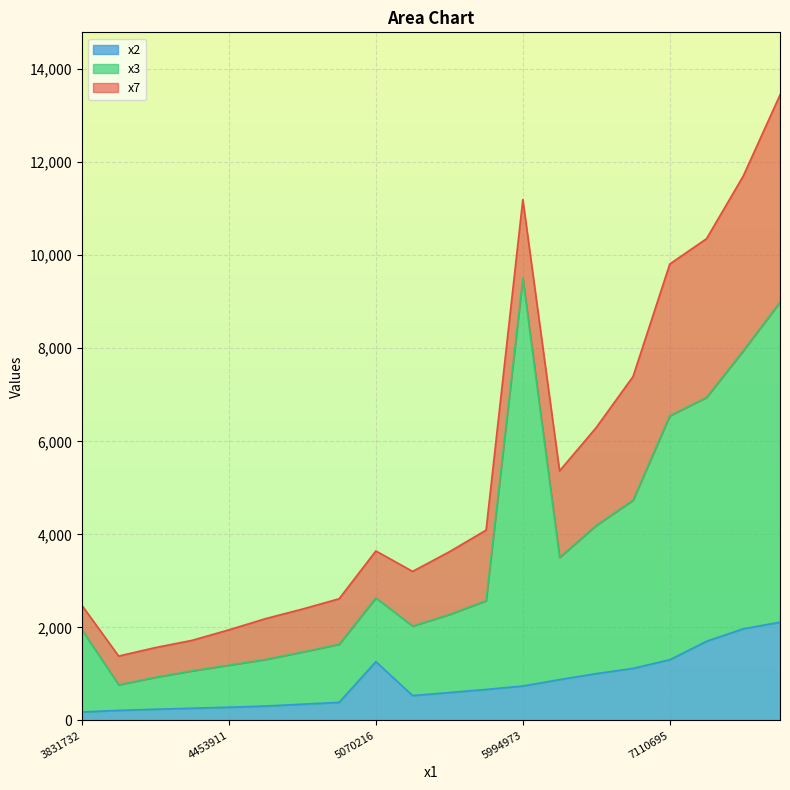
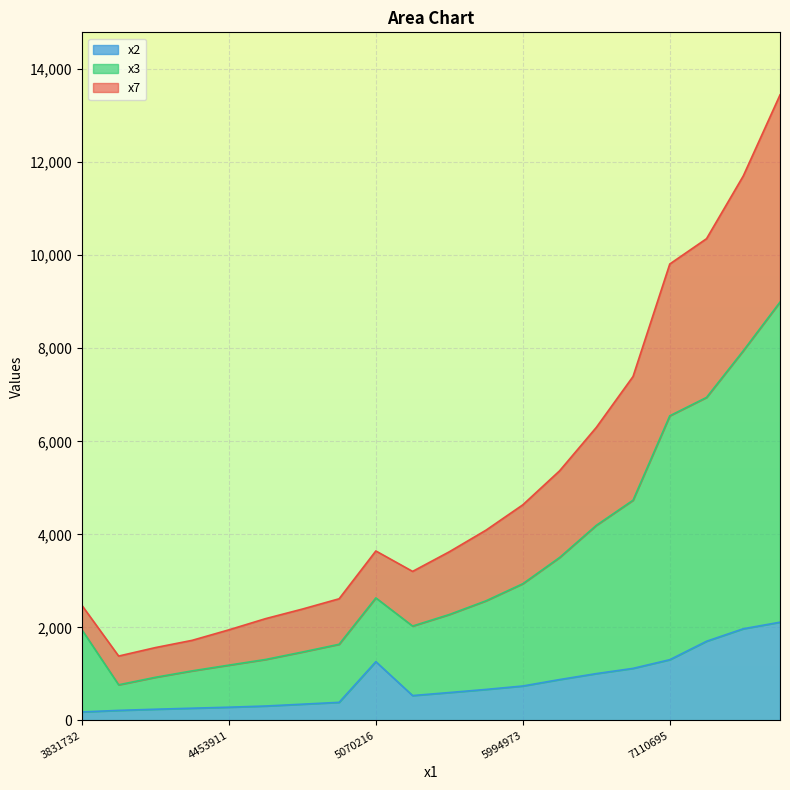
x3, 5994973: 8,800 -> 2,200
